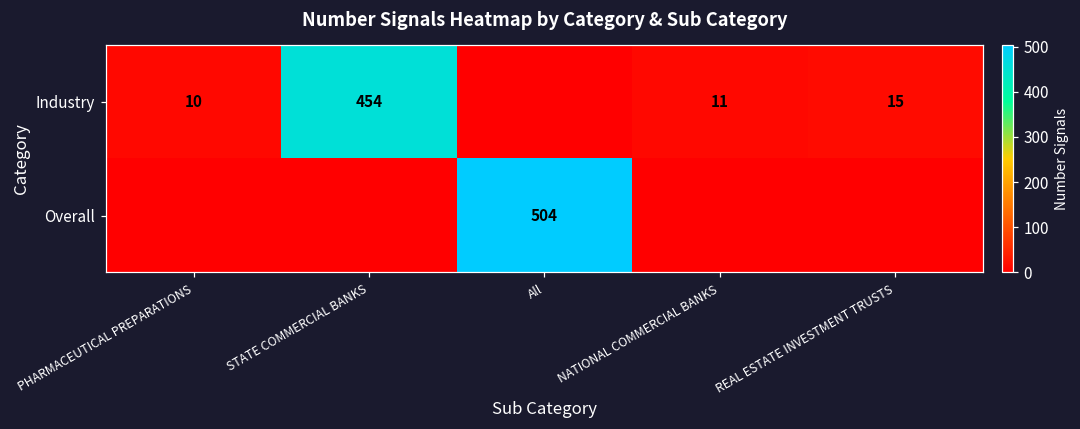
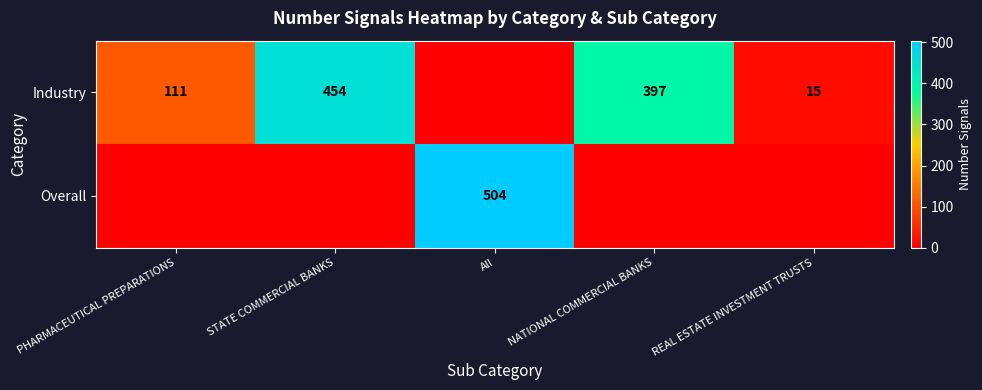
Industry, PHARMACEUTICAL PREPARATIONS: 10 -> 111
Industry, NATIONAL COMMERCIAL BANKS: 11 -> 397
